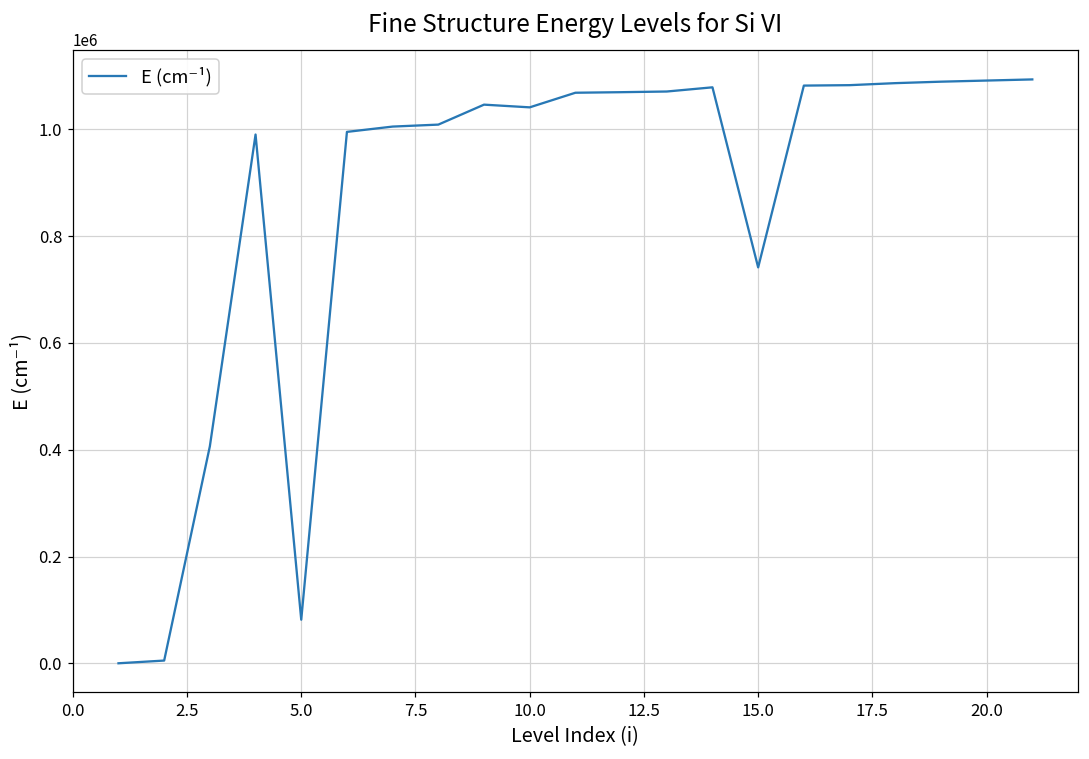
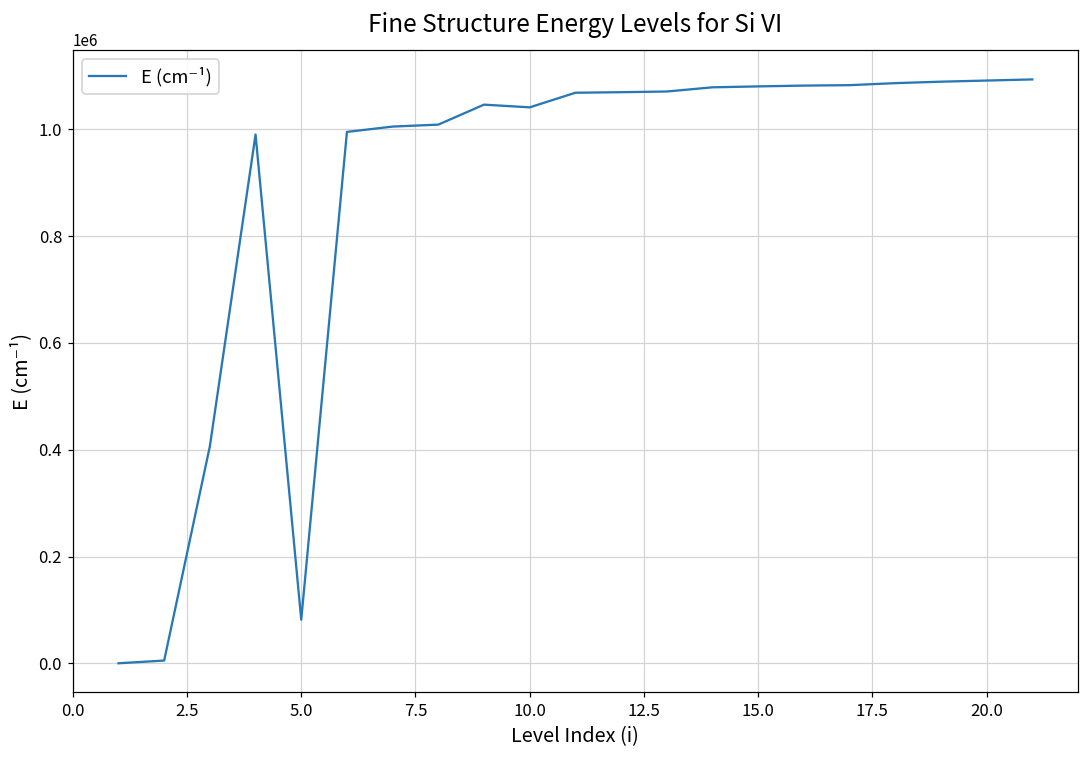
15.0: 740000 -> 1080000
